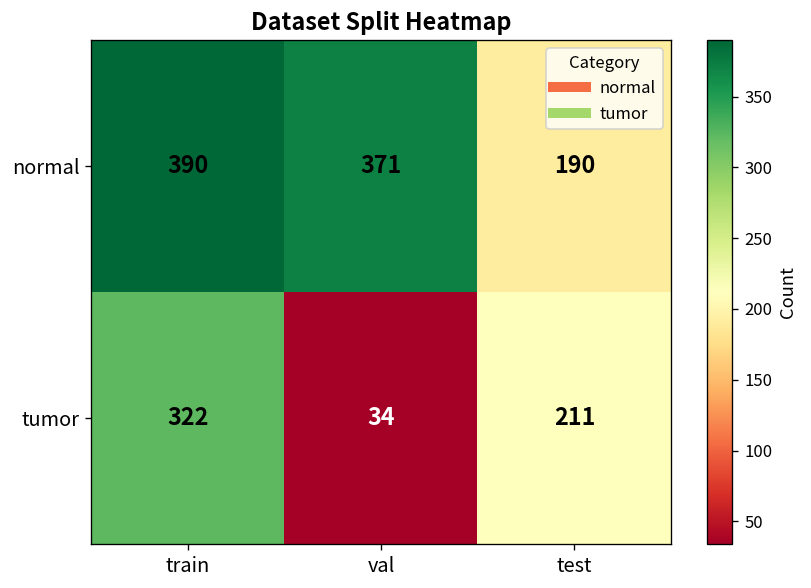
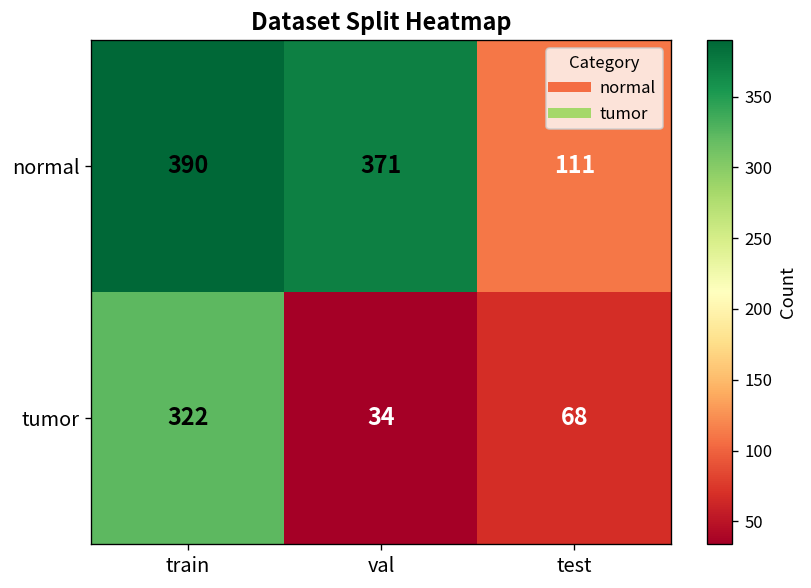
normal, test: 190 -> 111
tumor, test: 211 -> 68
